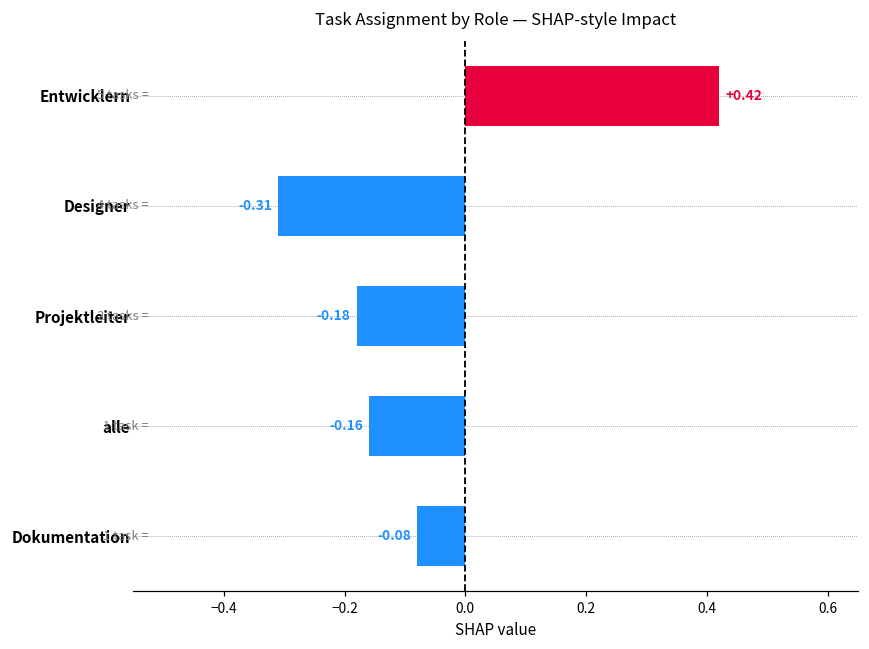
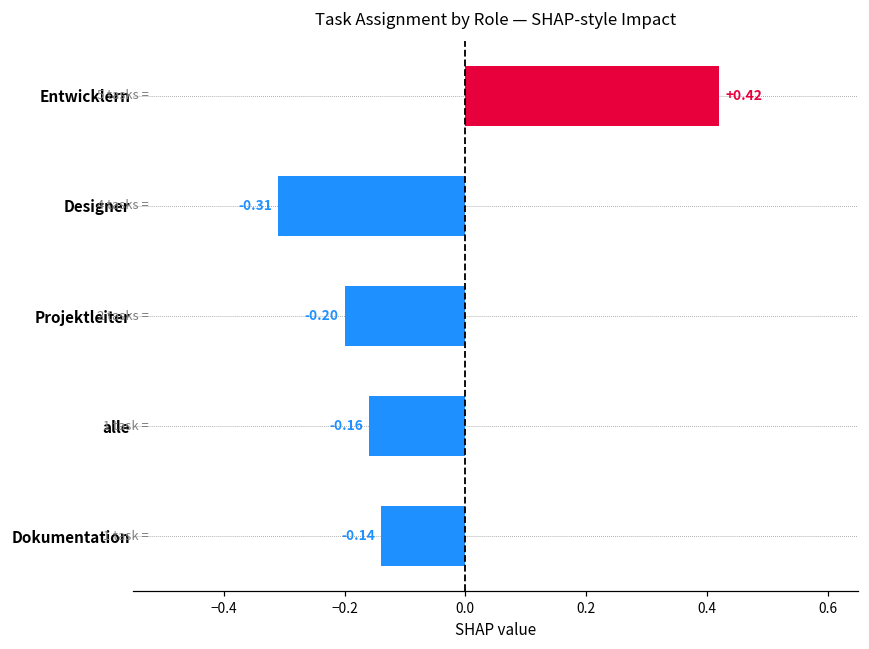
Projektleiter: -0.18 -> -0.20
Dokumentation: -0.08 -> -0.14
